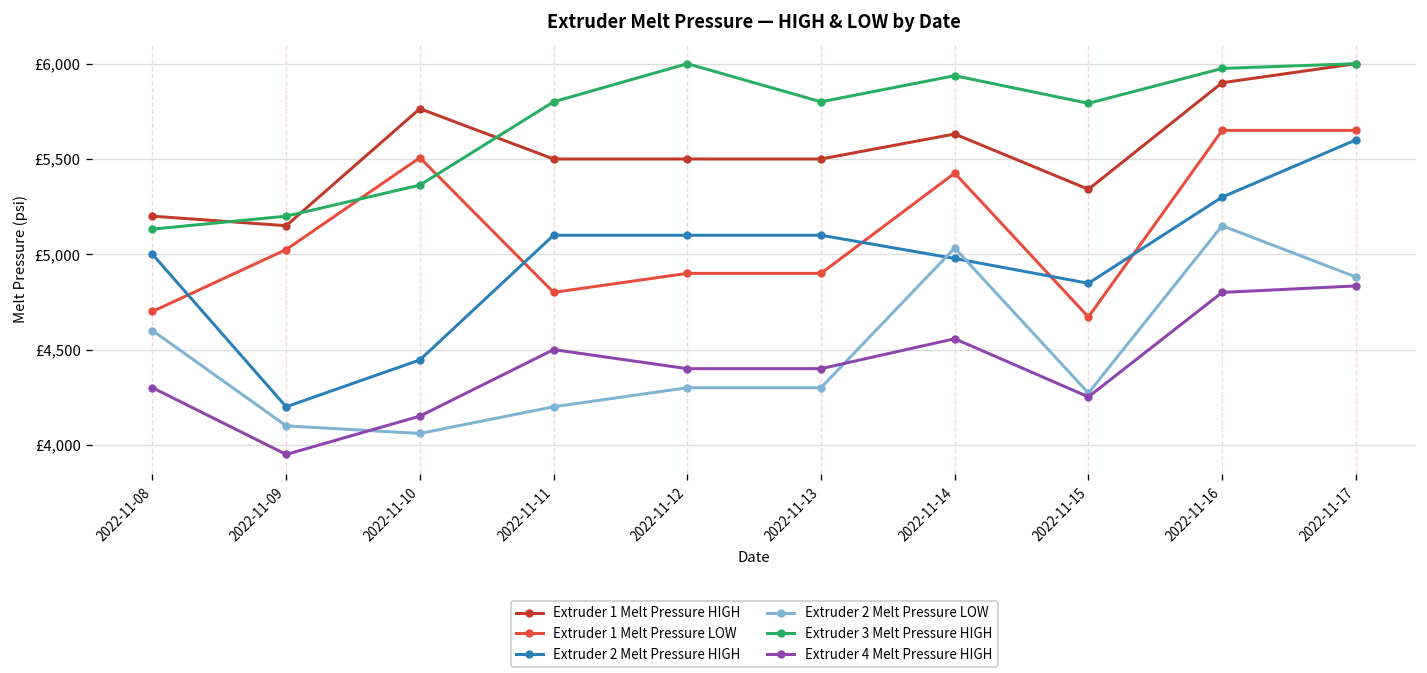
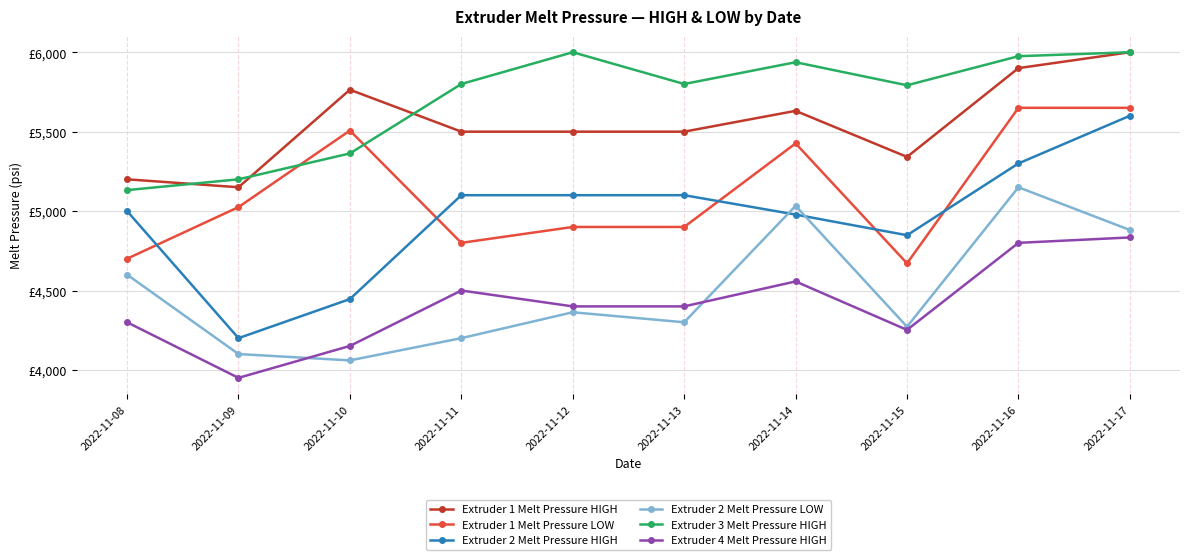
Extruder 2 Melt Pressure LOW, 2022-11-12: £4,300 -> £4,360
